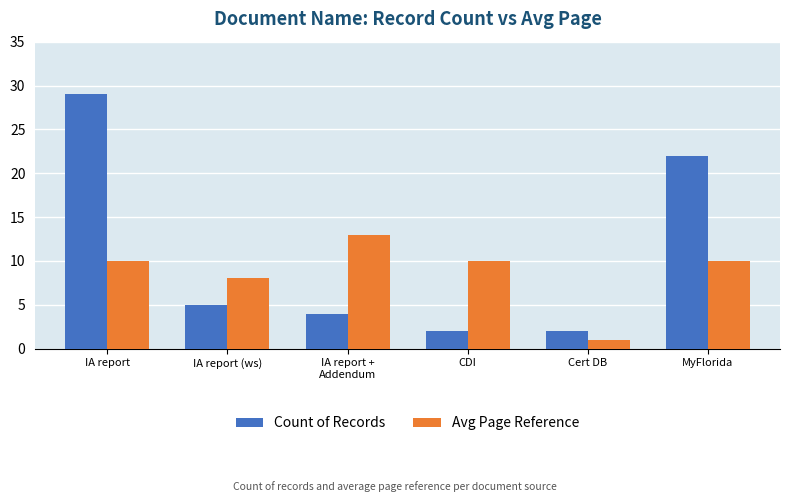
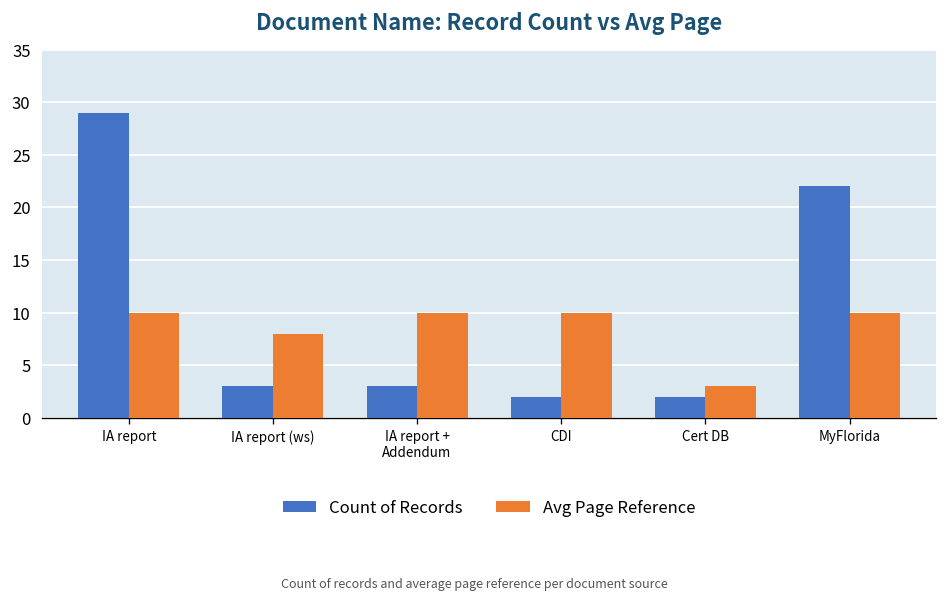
Count of Records, IA report (ws): 5 -> 3
Count of Records, IA report + Addendum: 4 -> 3
Avg Page Reference, IA report + Addendum: 13 -> 10
Avg Page Reference, Cert DB: 1 -> 3
